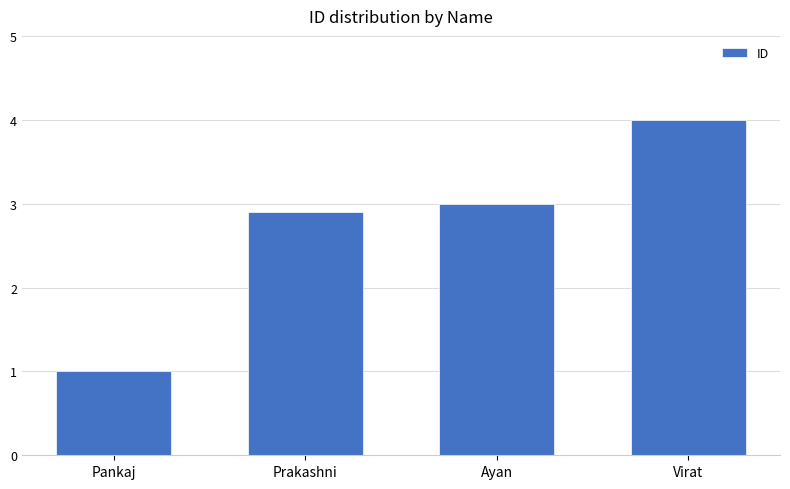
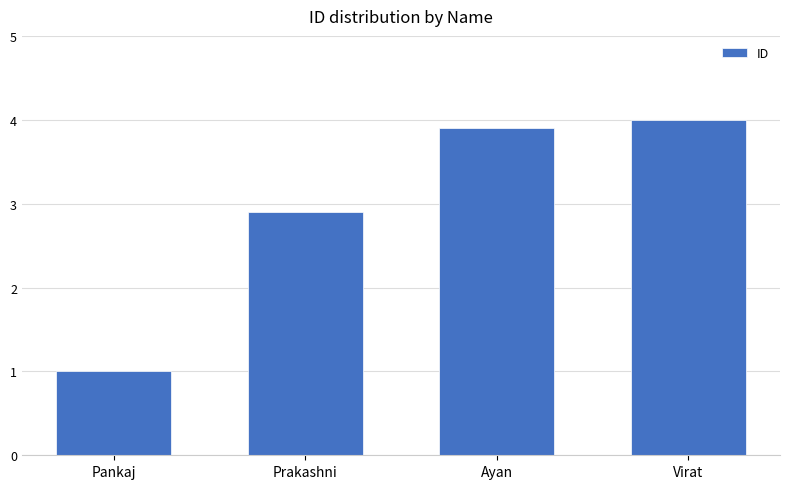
Ayan: 3.0 -> 3.9
